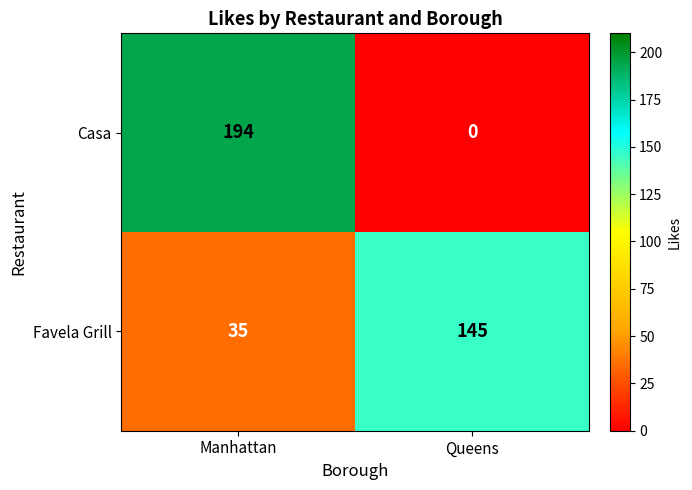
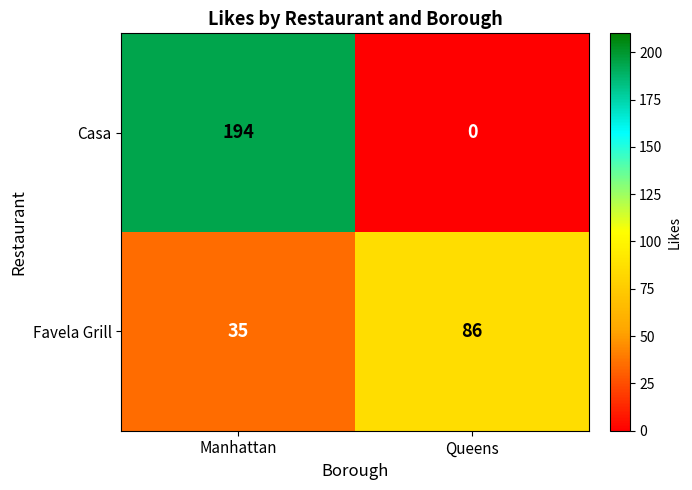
Favela Grill, Queens: 145 -> 86
